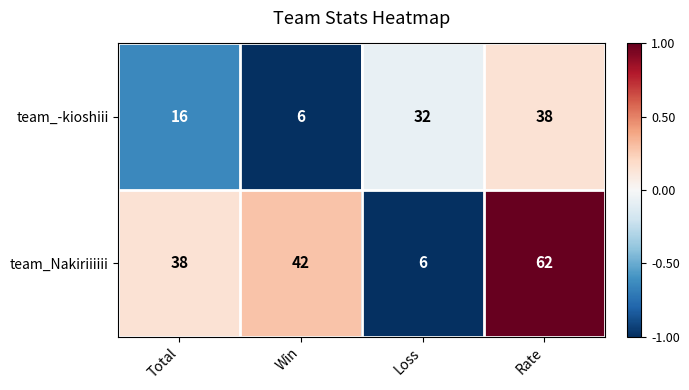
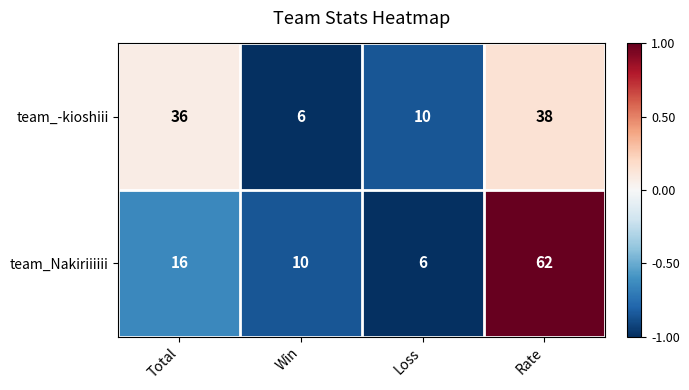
team_-kioshiii, Total: 16 -> 36
team_-kioshiii, Loss: 32 -> 10
team_Nakiriiiiii, Total: 38 -> 16
team_Nakiriiiiii, Win: 42 -> 10
